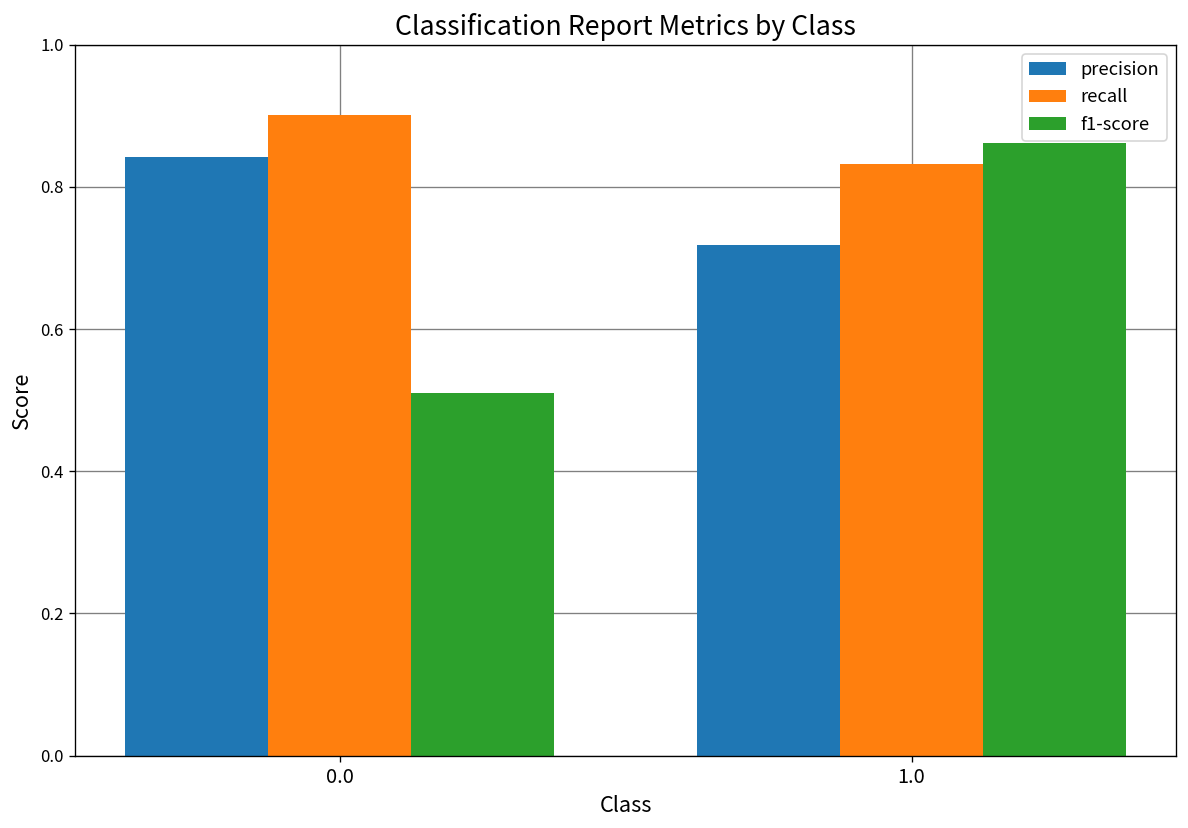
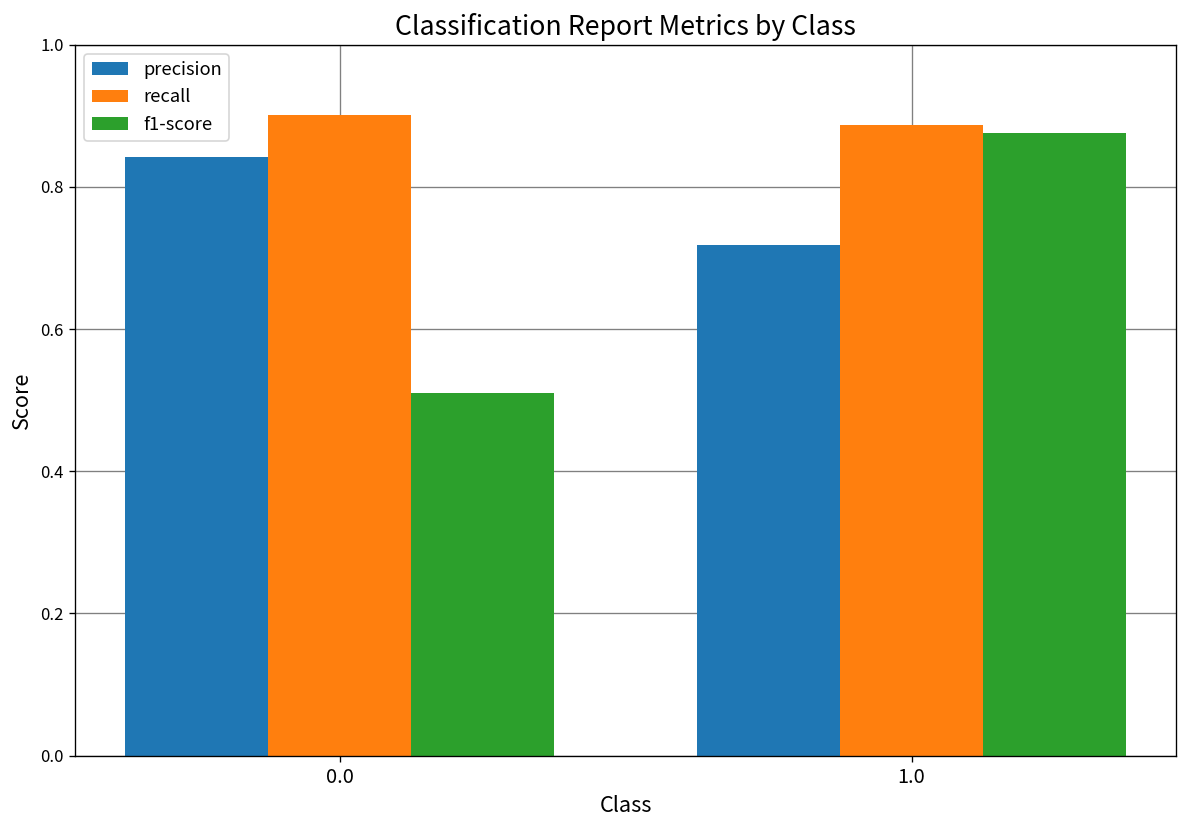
recall, 1.0: 0.83 -> 0.89
f1-score, 1.0: 0.86 -> 0.88
